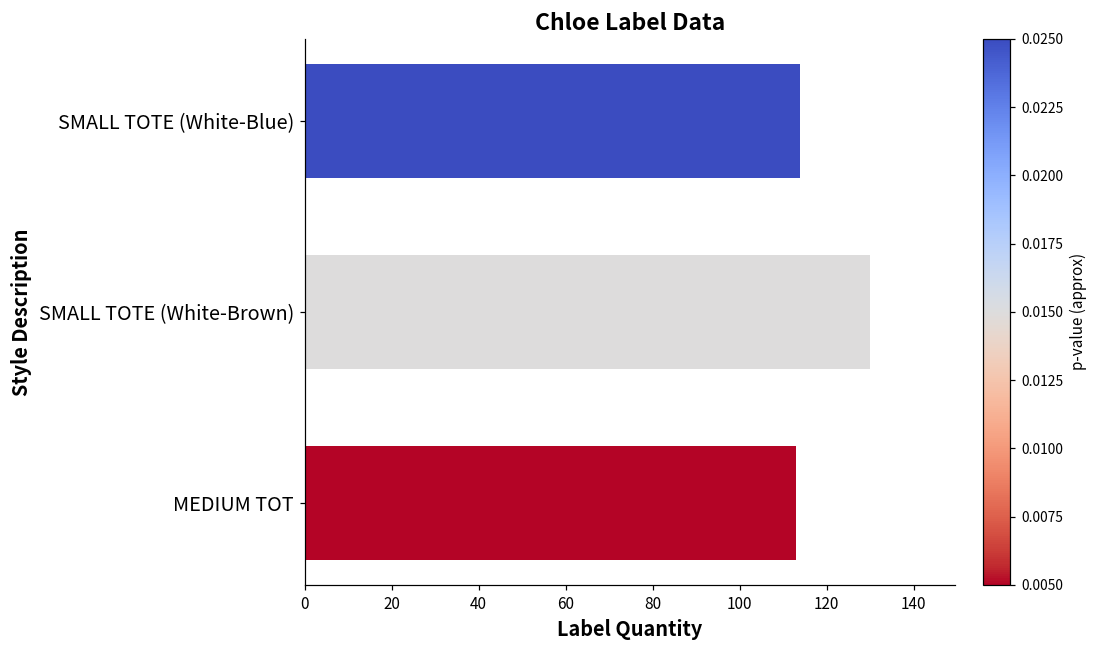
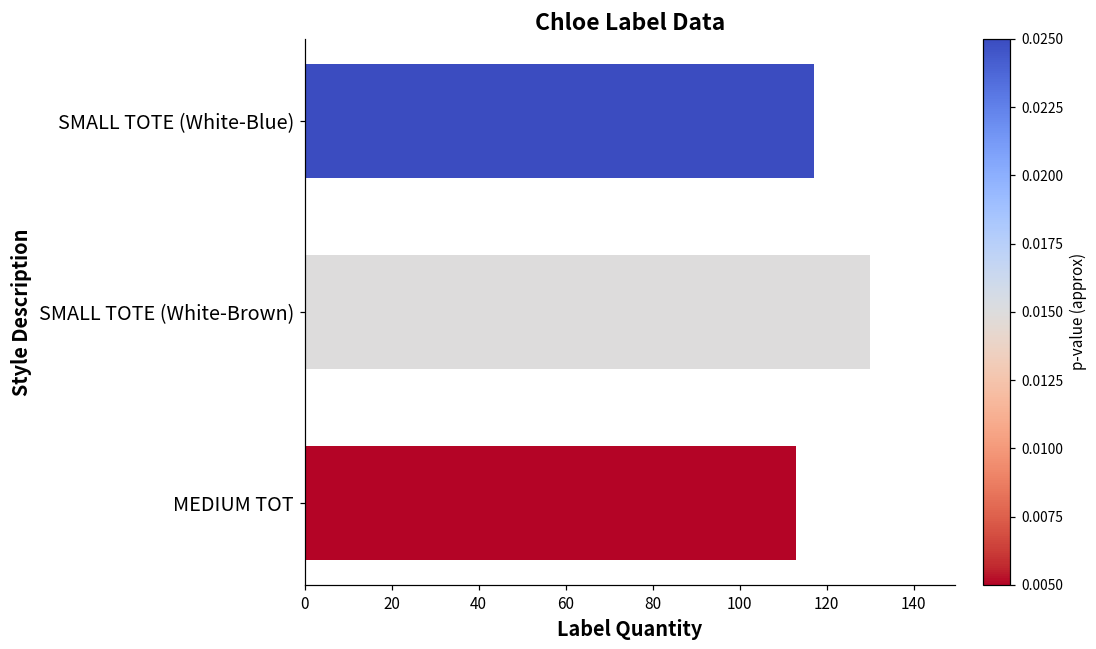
SMALL TOTE (White-Blue): 114 -> 117
